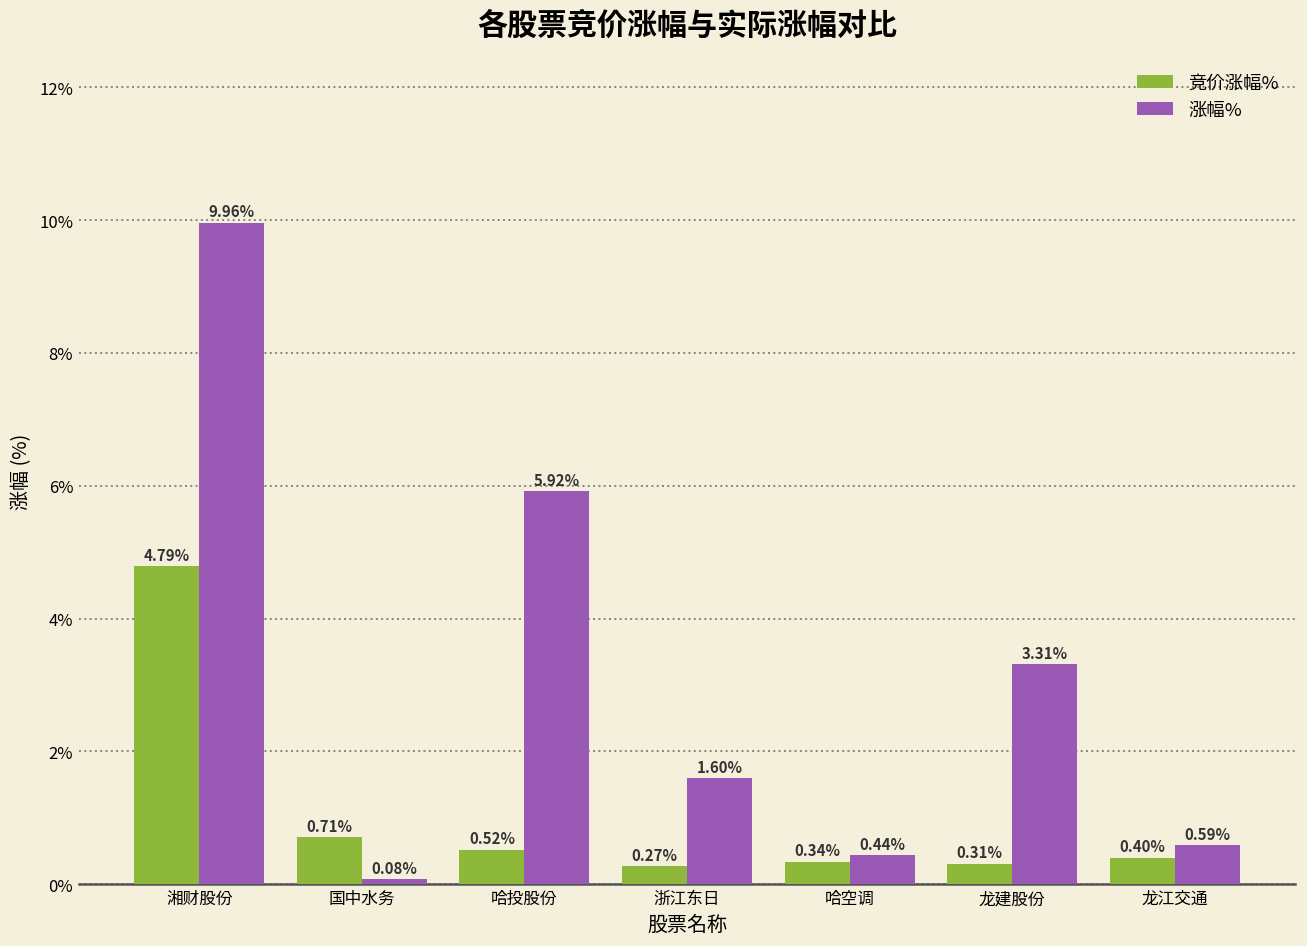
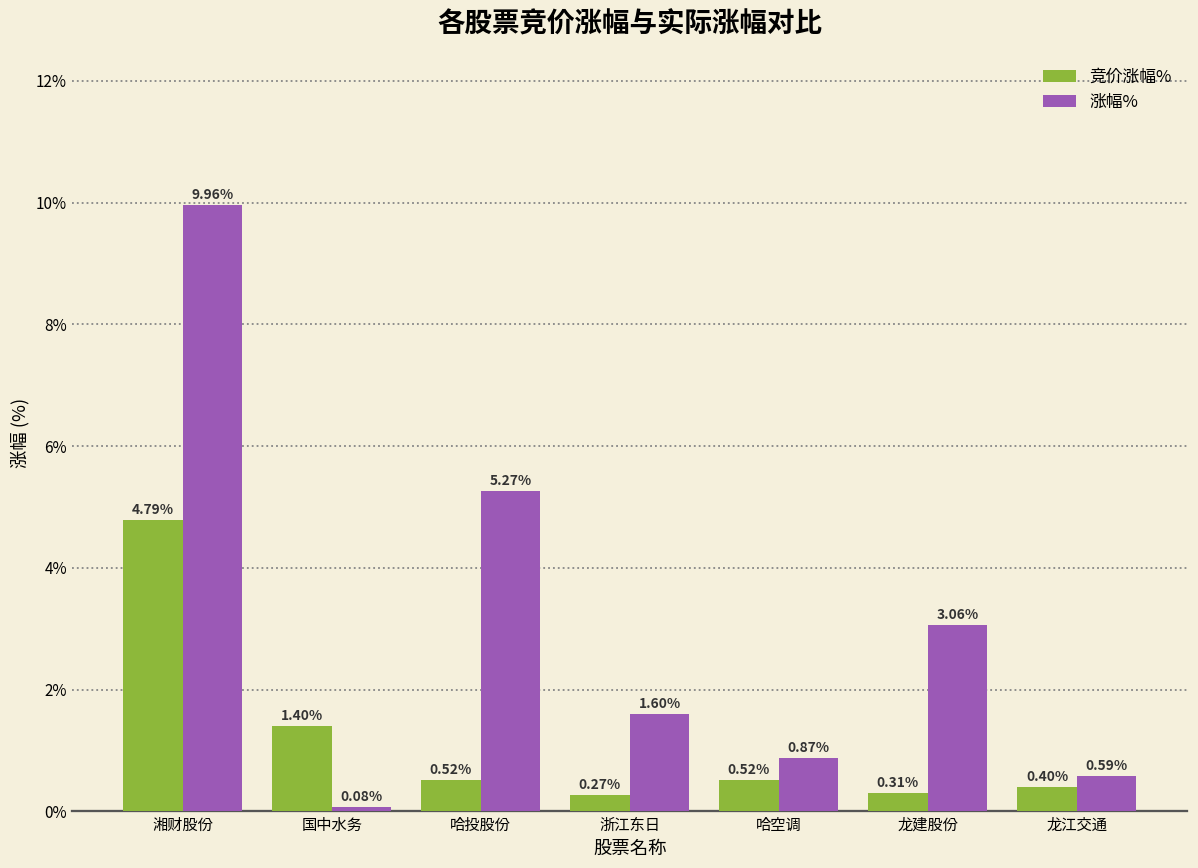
竞价涨幅%, 国中水务: 0.71% -> 1.40%
涨幅%, 哈投股份: 5.92% -> 5.27%
竞价涨幅%, 哈空调: 0.34% -> 0.52%
涨幅%, 哈空调: 0.44% -> 0.87%
涨幅%, 龙建股份: 3.31% -> 3.06%
